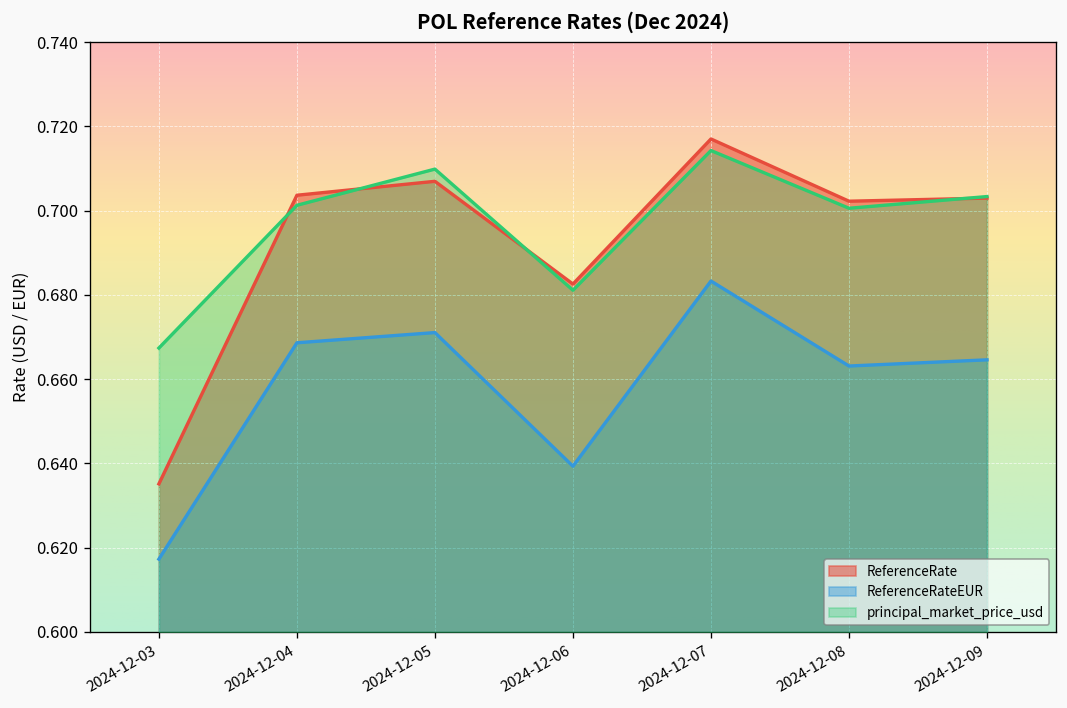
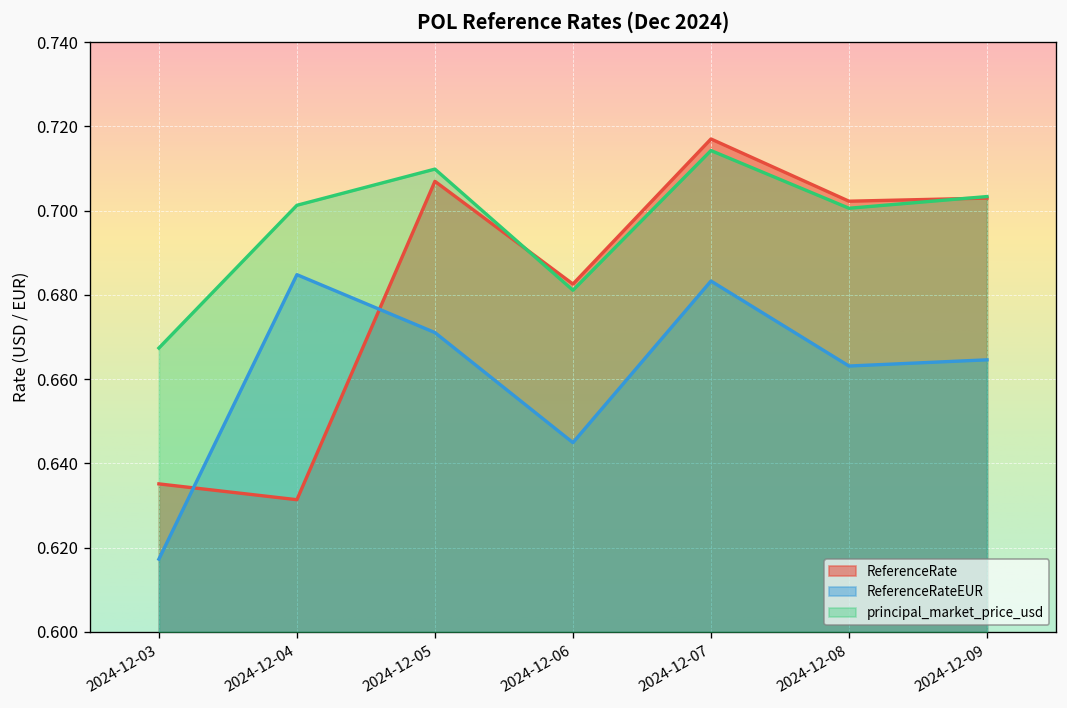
ReferenceRate, 2024-12-04: 0.704 -> 0.631
ReferenceRateEUR, 2024-12-04: 0.669 -> 0.685
ReferenceRateEUR, 2024-12-06: 0.639 -> 0.645
